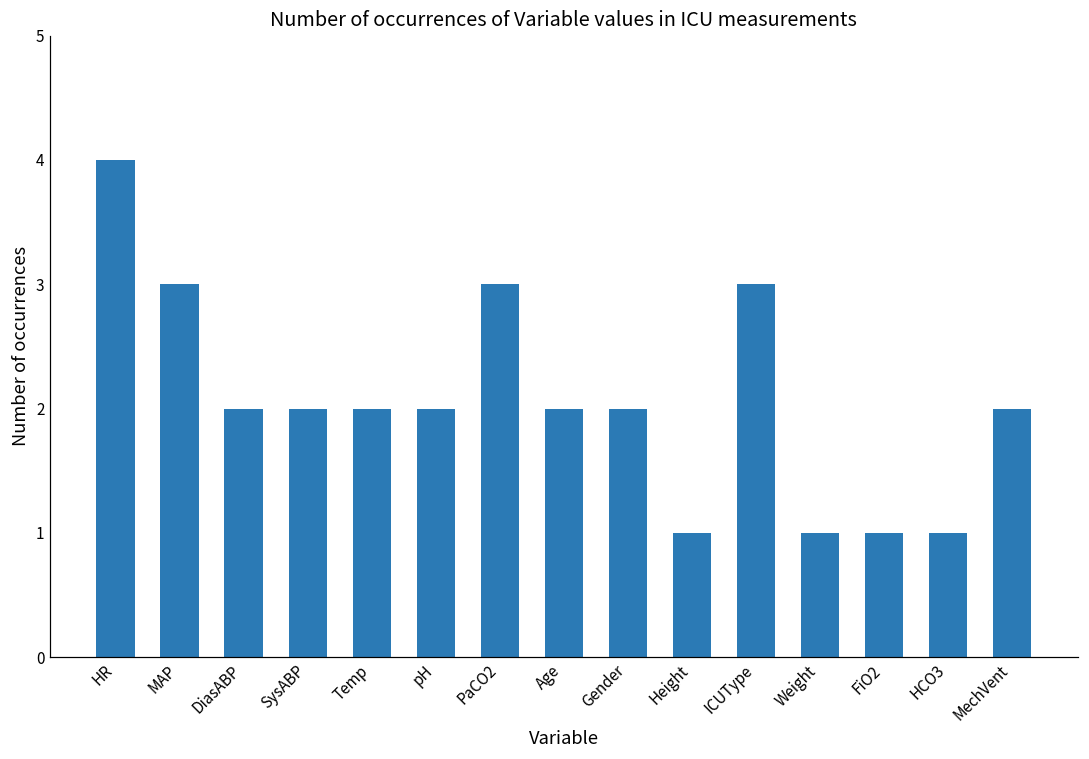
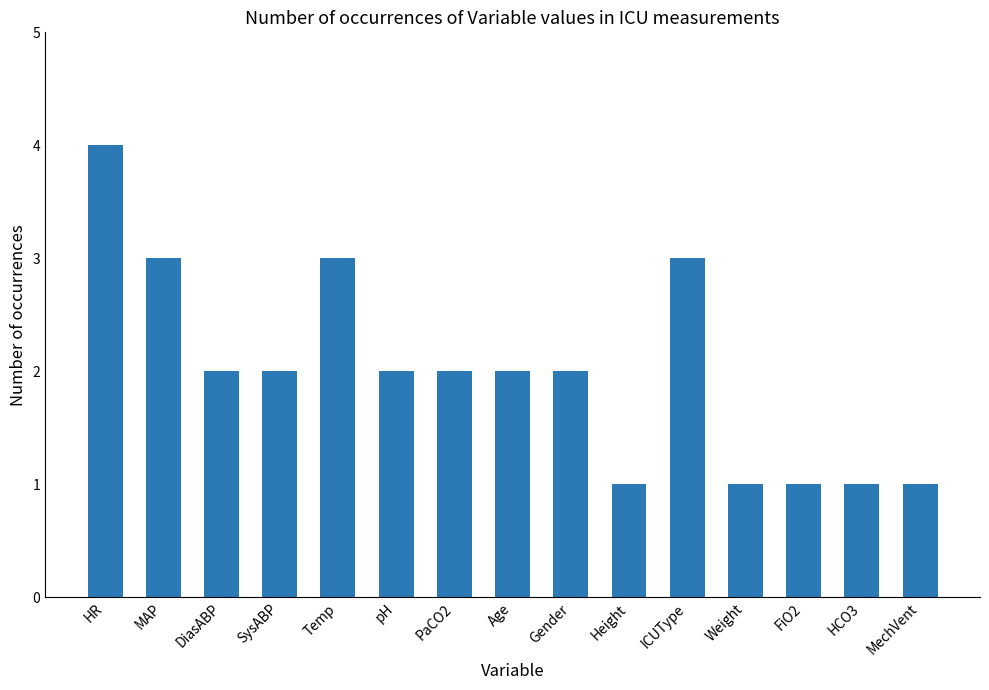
Temp: 2 -> 3
PaCO2: 3 -> 2
MechVent: 2 -> 1
